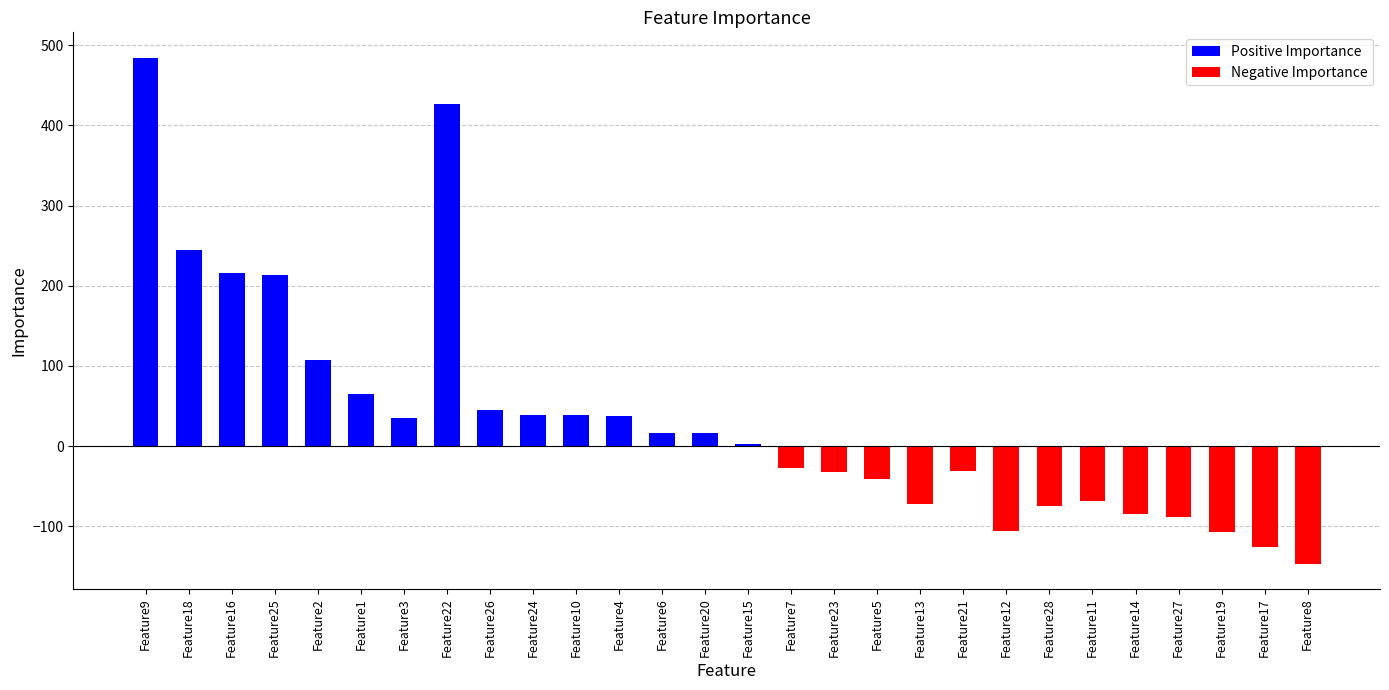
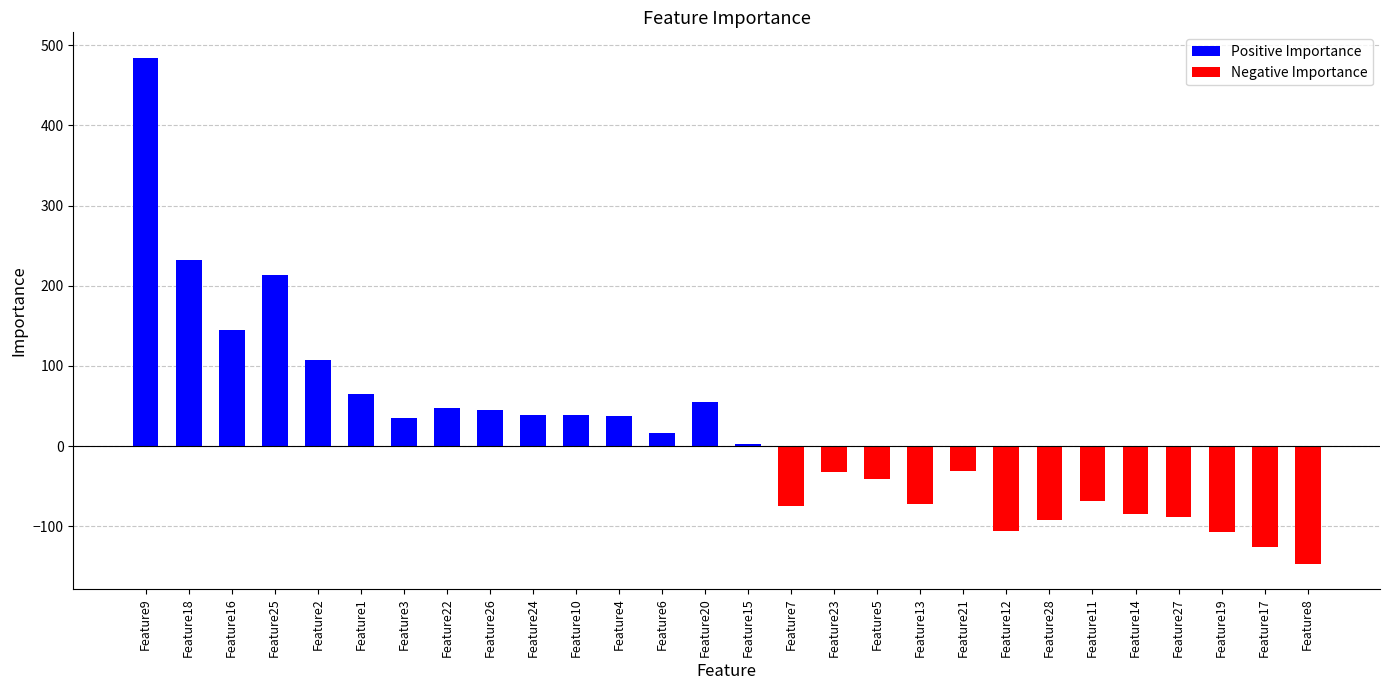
Feature18: 240 -> 230
Feature16: 220 -> 140
Feature22: 430 -> 50
Feature20: 20 -> 50
Feature7: -30 -> -70
Feature28: -80 -> -90
